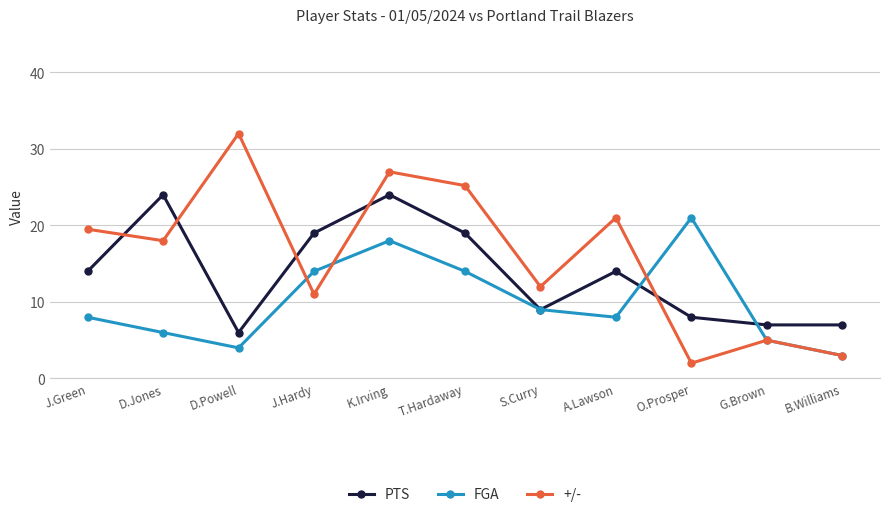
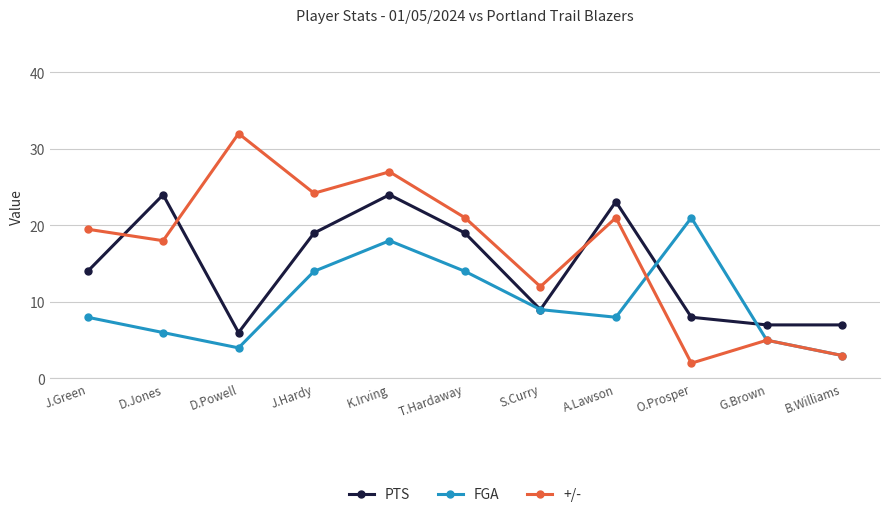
+/-, J.Hardy: 11 -> 24
+/-, T.Hardaway: 25 -> 21
PTS, A.Lawson: 14 -> 23
